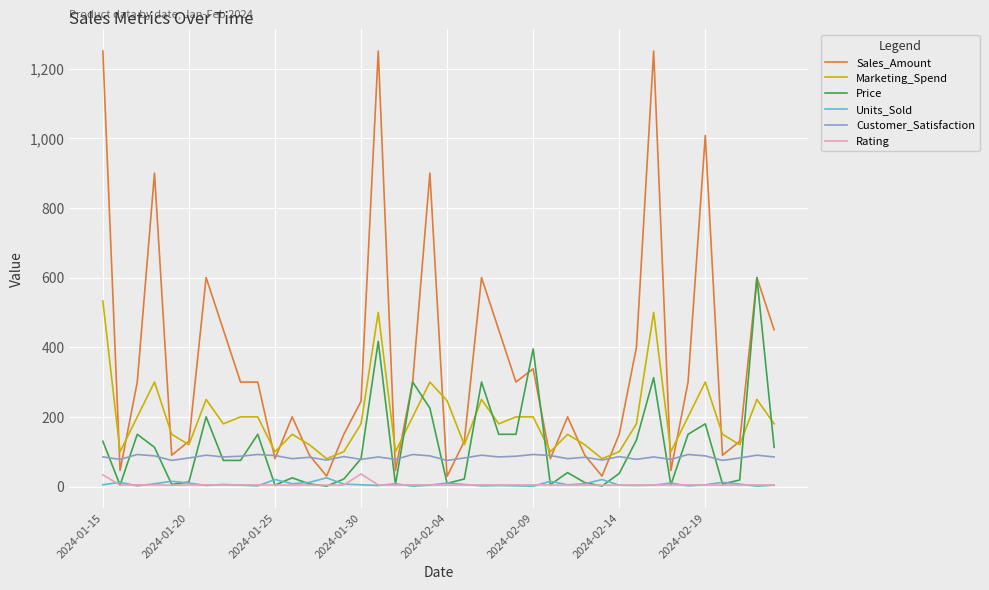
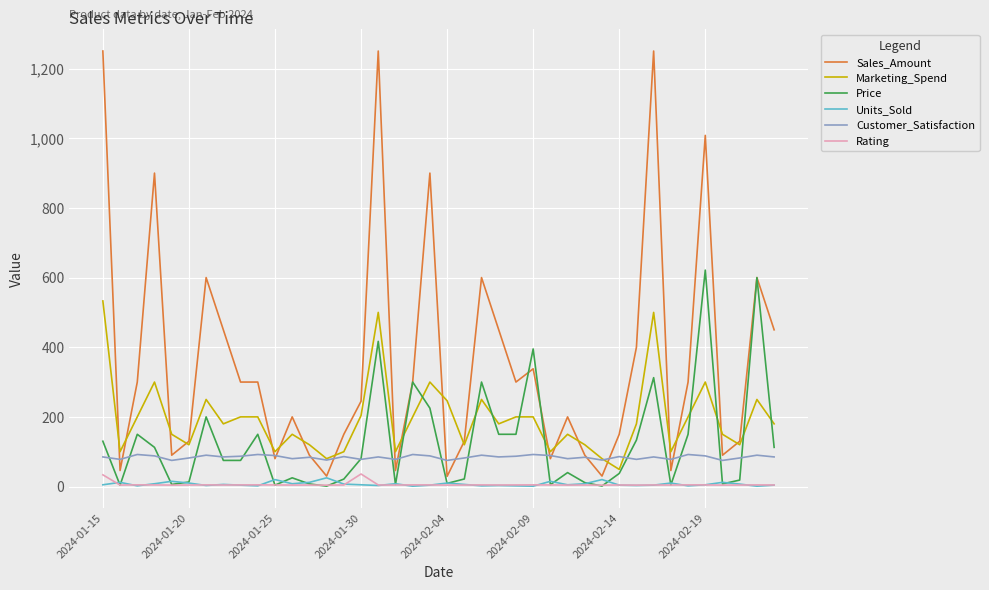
Marketing_Spend, 2024-01-30: 180 -> 200
Marketing_Spend, 2024-02-14: 100 -> 50
Price, 2024-02-19: 180 -> 620
